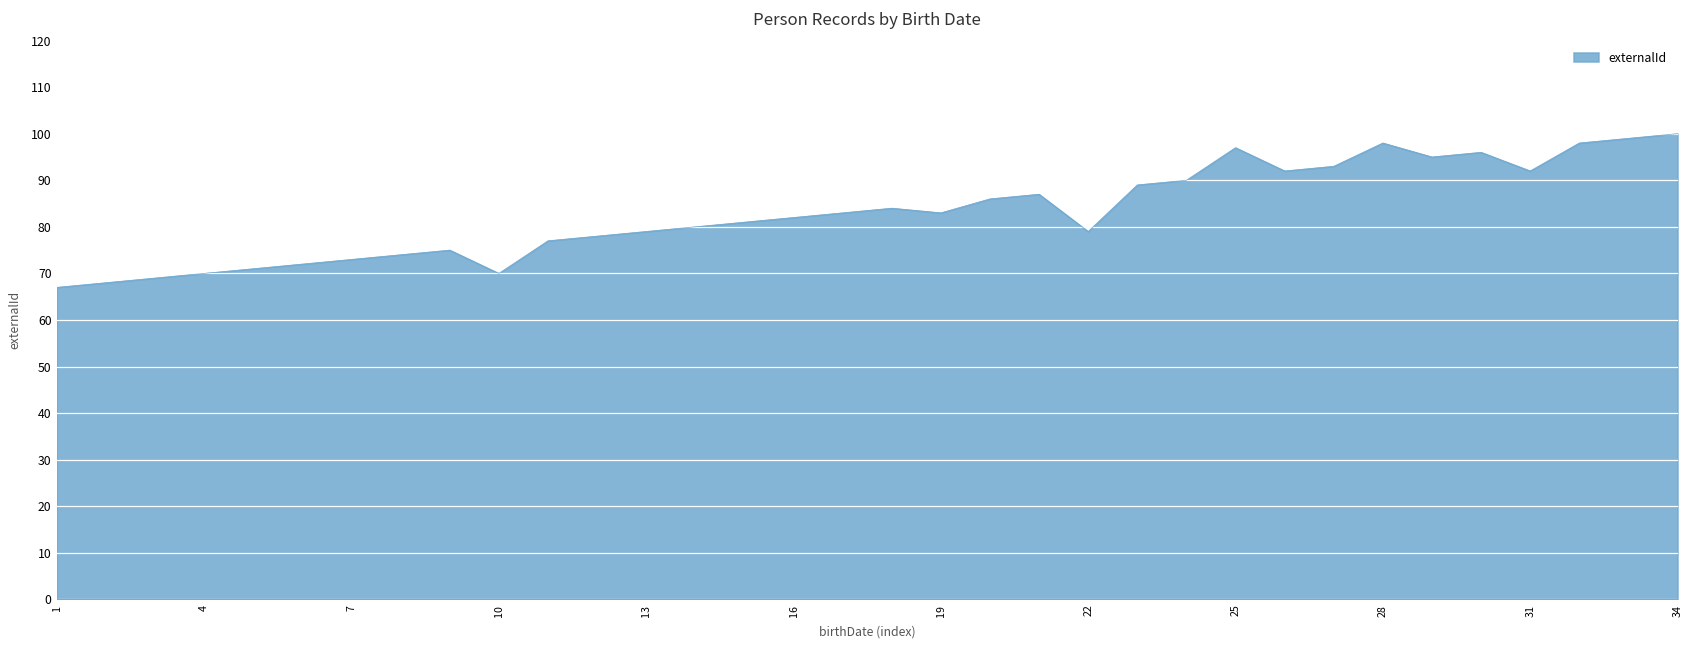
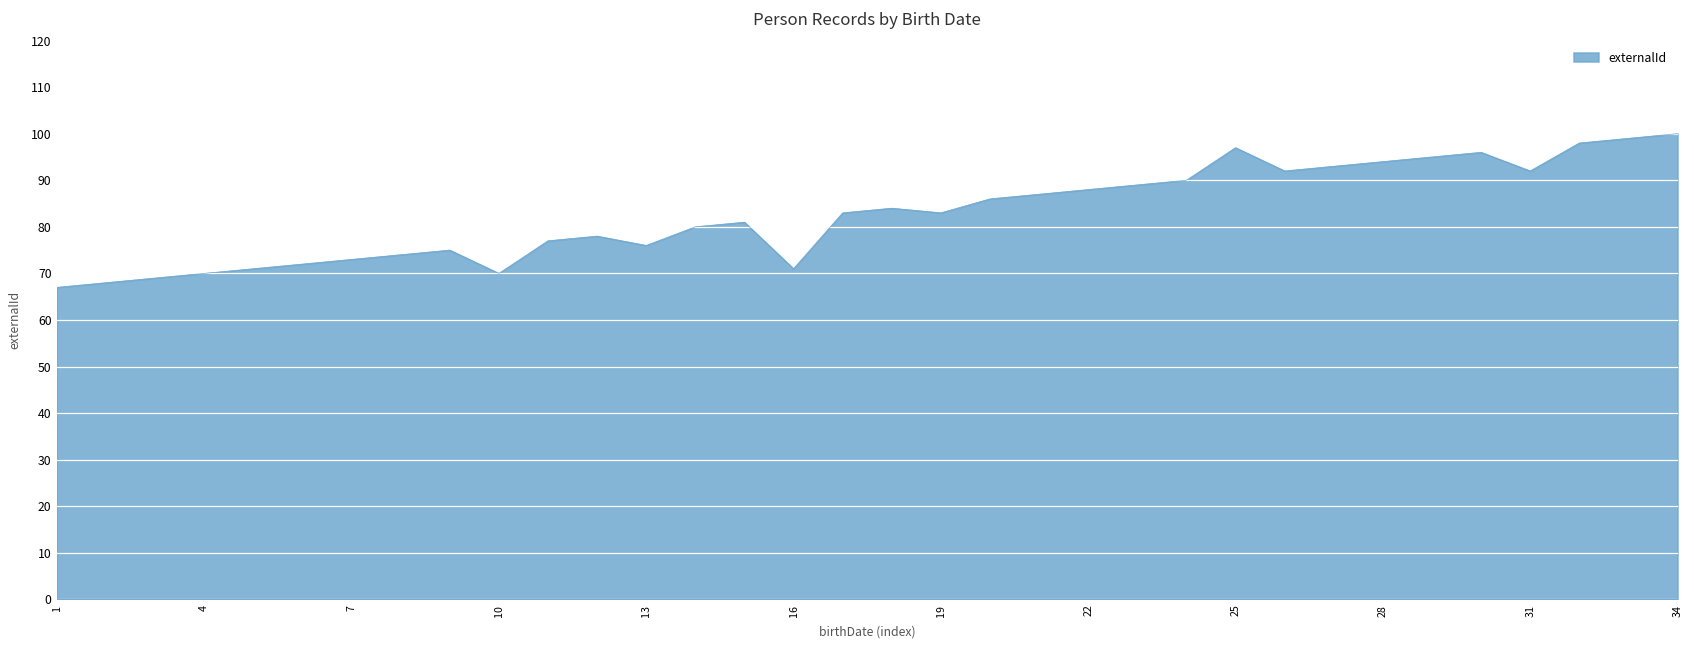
13: 79 -> 76
16: 82 -> 71
22: 79 -> 88
28: 98 -> 94
